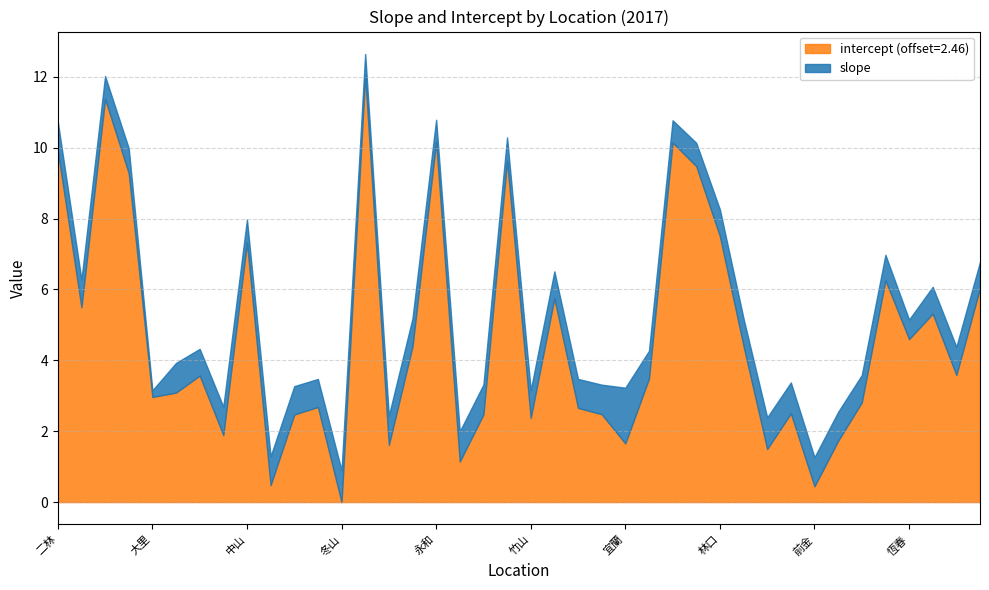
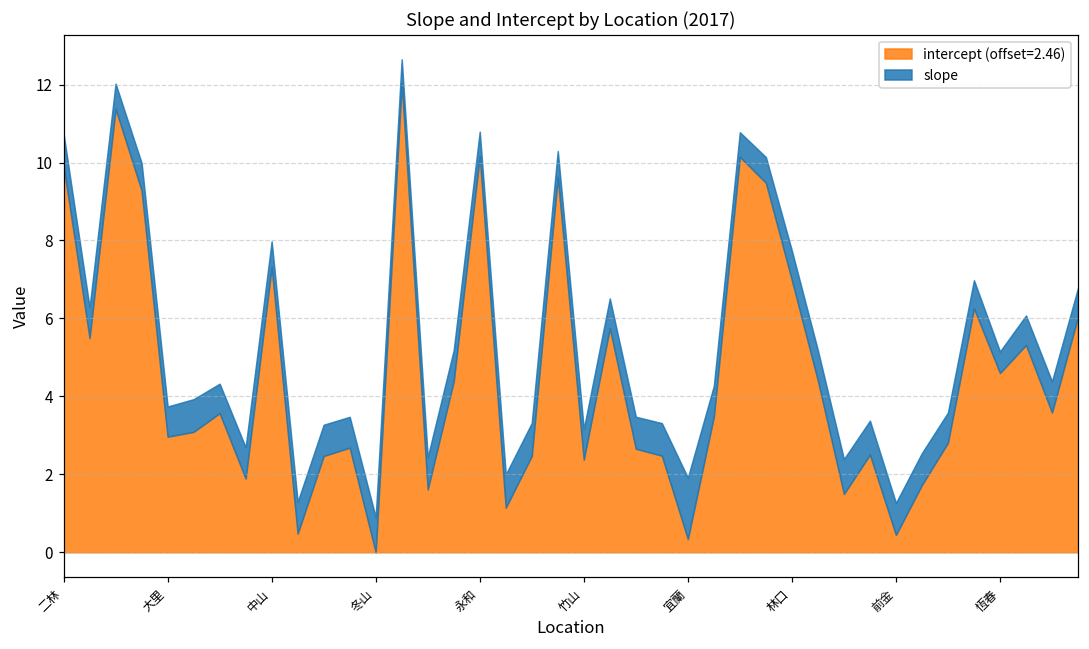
slope, 大里: 0.2 -> 0.8
intercept (offset=2.46), 宜蘭: 1.7 -> 0.3
intercept (offset=2.46), 林口: 7.5 -> 7.0
